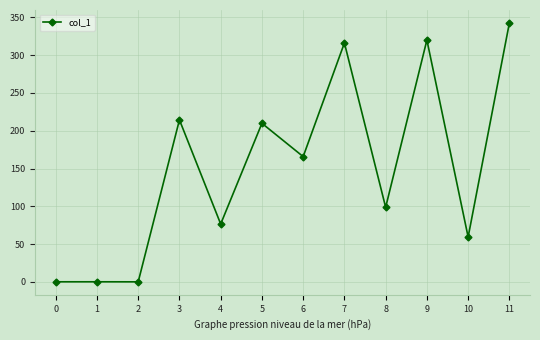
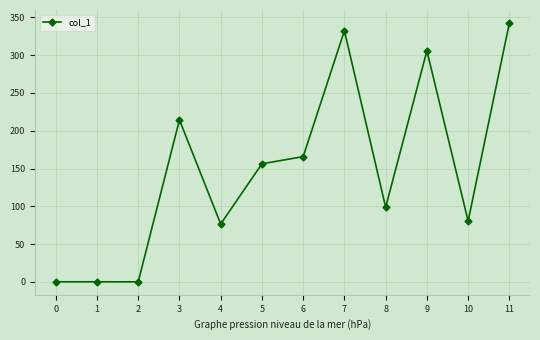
5: 210 -> 160
7: 320 -> 330
9: 320 -> 310
10: 60 -> 80
